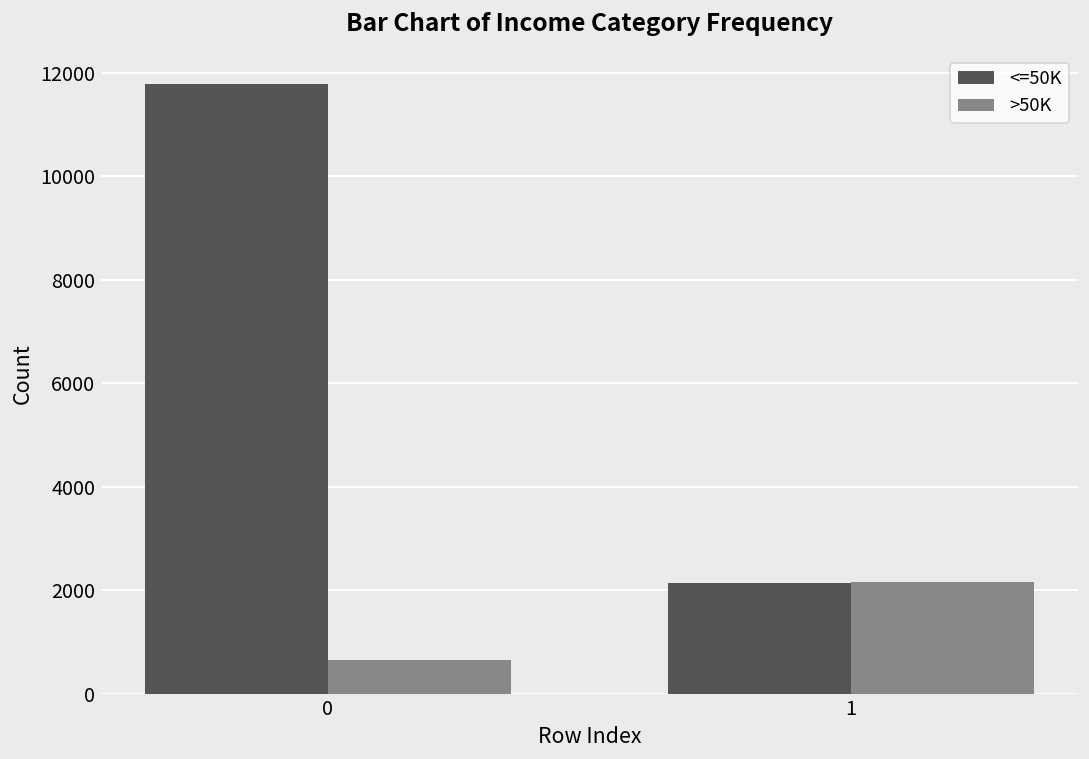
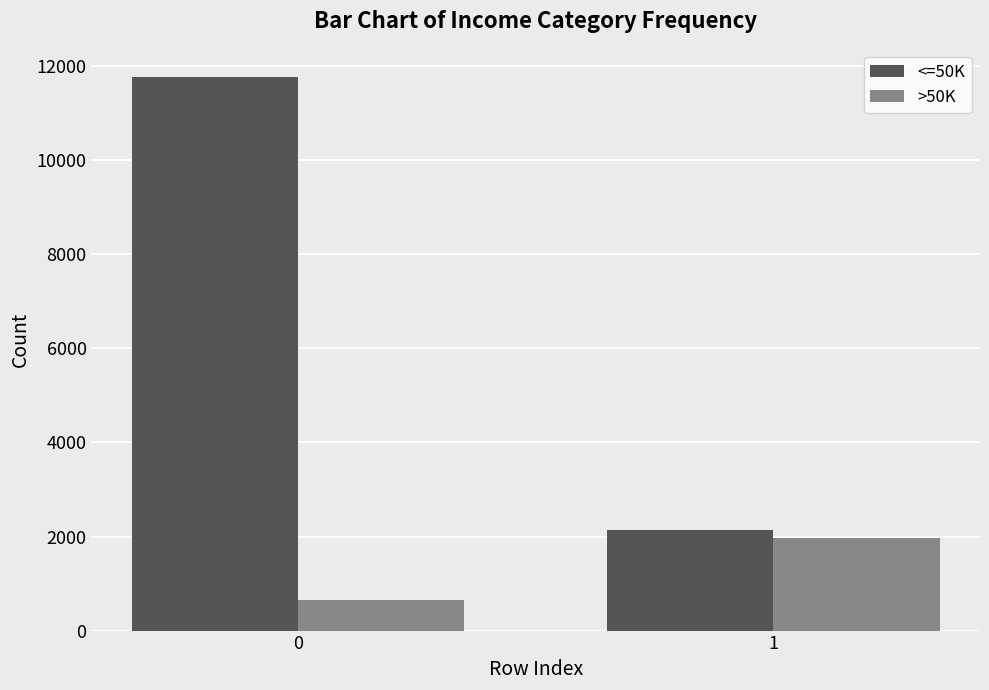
>50K, 1: 2200 -> 2000
